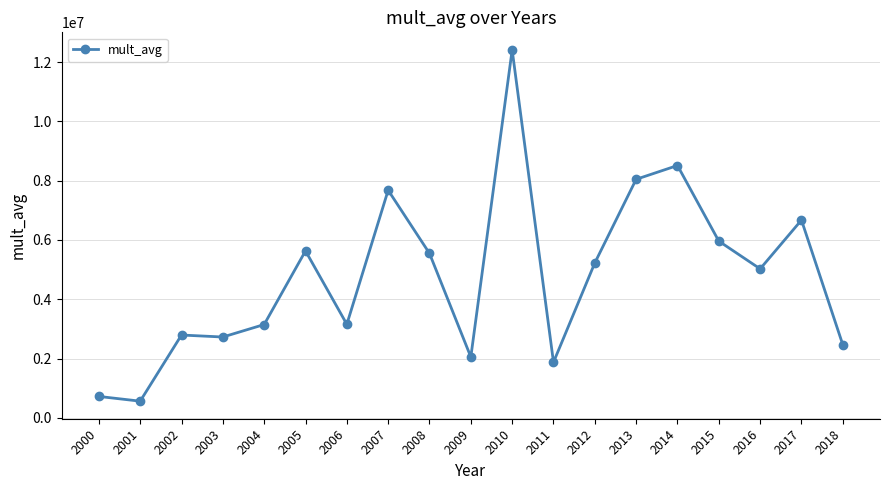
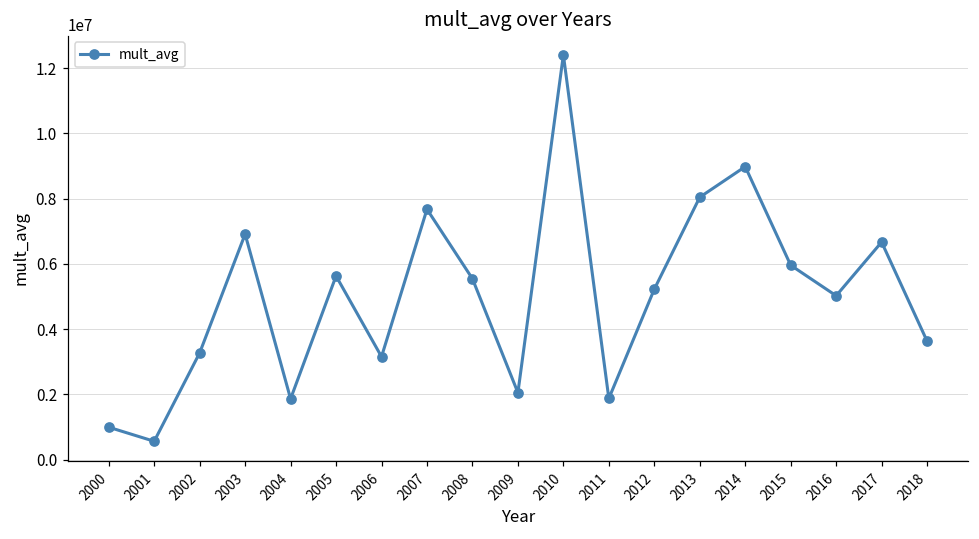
2000: 700000 -> 1000000
2002: 2800000 -> 3300000
2003: 2700000 -> 6900000
2004: 3100000 -> 1900000
2014: 8500000 -> 9000000
2018: 2500000 -> 3600000
